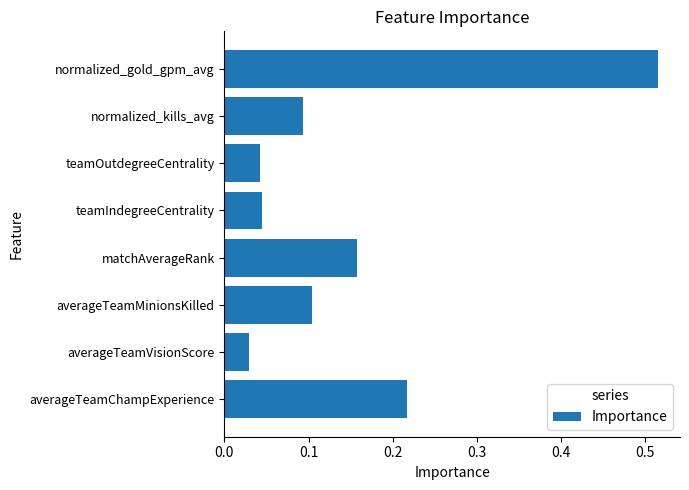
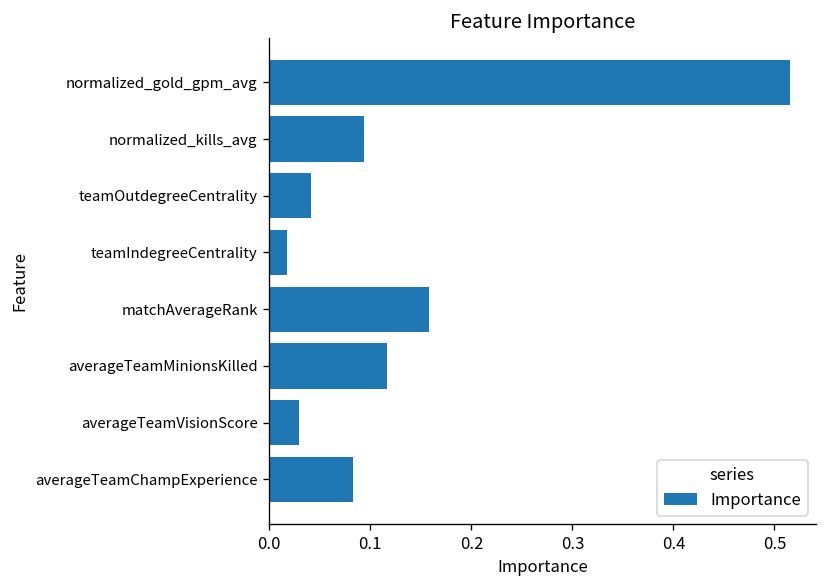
teamIndegreeCentrality: 0.05 -> 0.02
averageTeamMinionsKilled: 0.10 -> 0.12
averageTeamChampExperience: 0.22 -> 0.08
